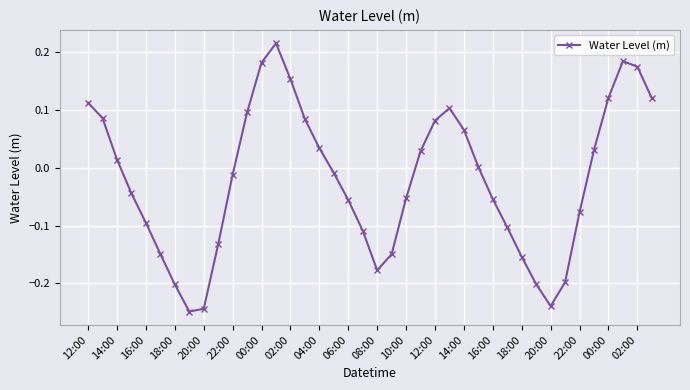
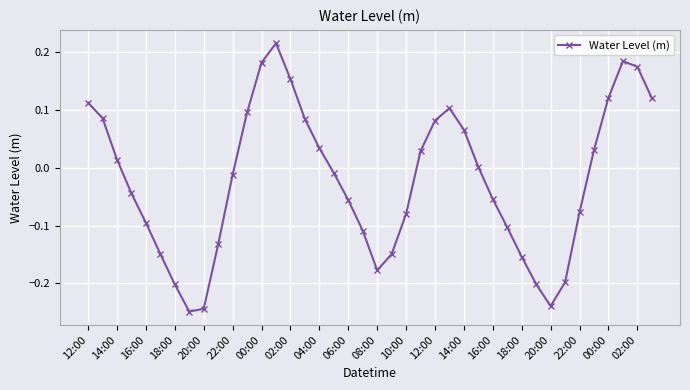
10:00: -0.05 -> -0.08
